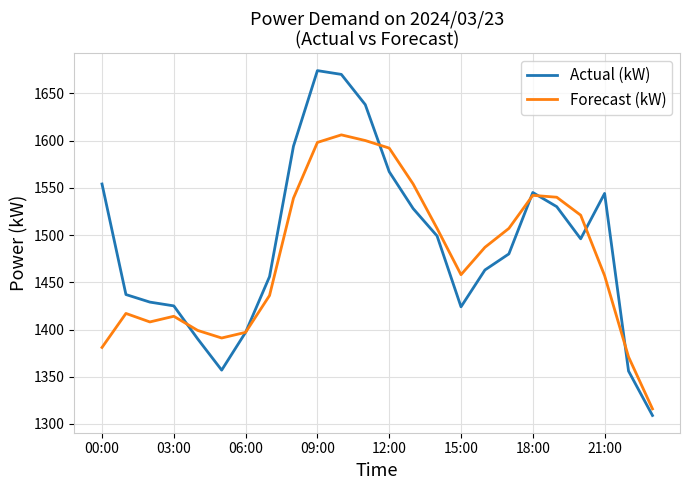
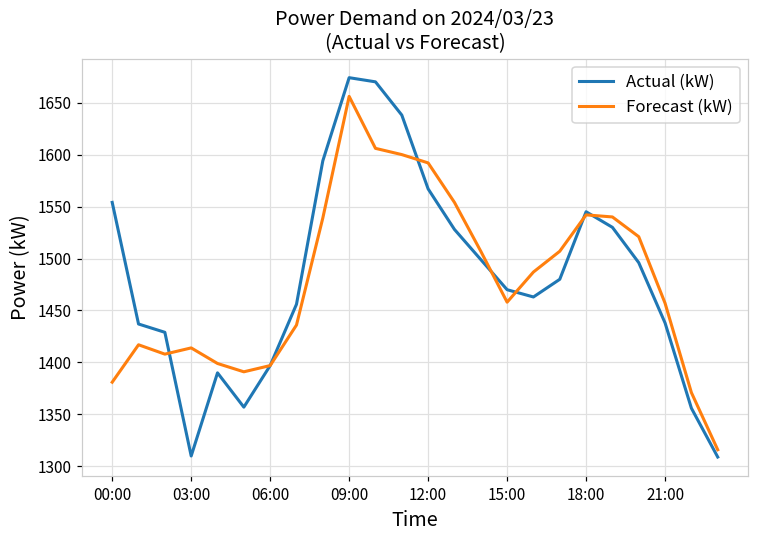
Actual (kW), 03:00: 1430 -> 1310
Forecast (kW), 09:00: 1600 -> 1660
Actual (kW), 15:00: 1420 -> 1470
Actual (kW), 21:00: 1540 -> 1440
